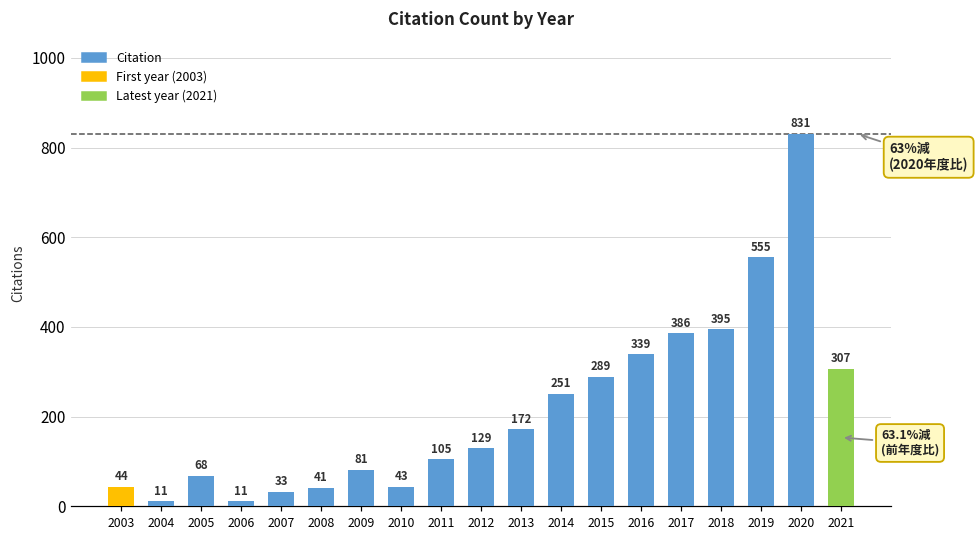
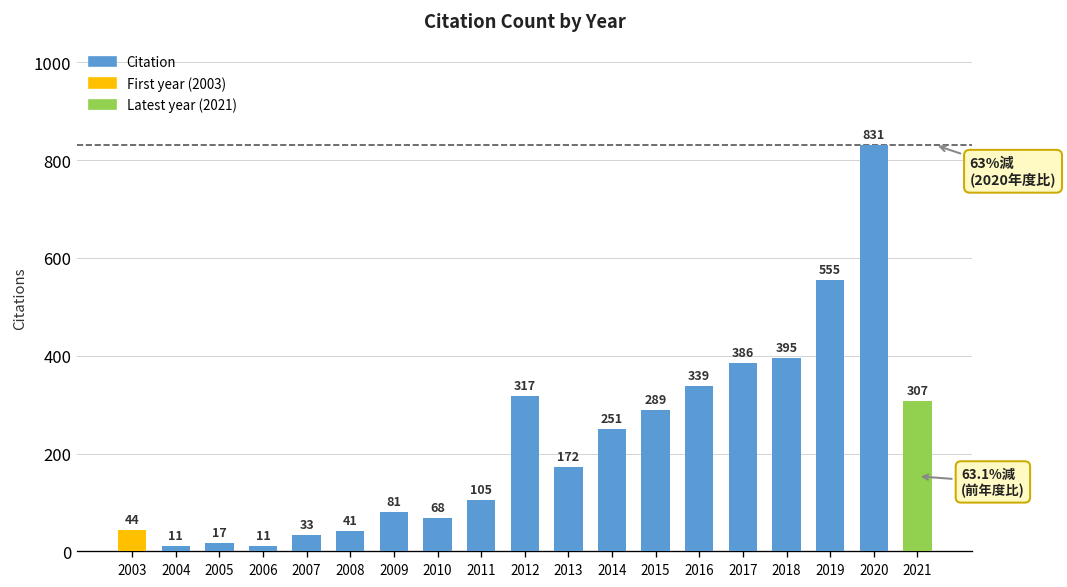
2005: 68 -> 17
2010: 43 -> 68
2012: 129 -> 317
